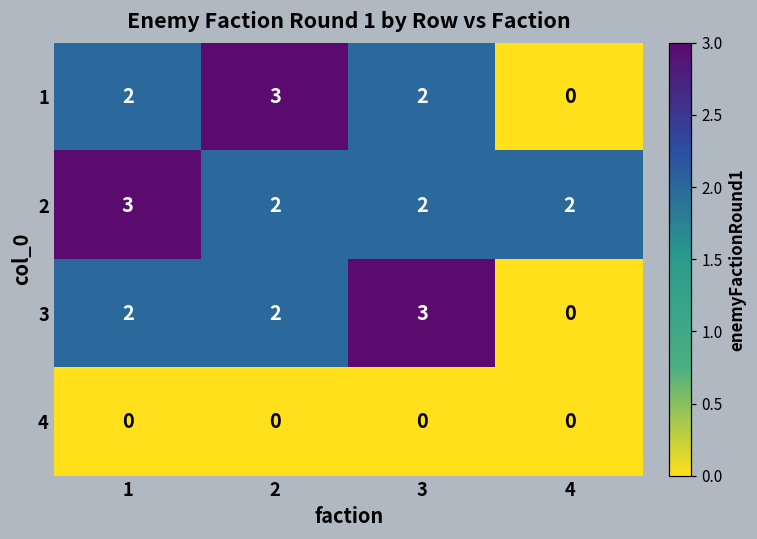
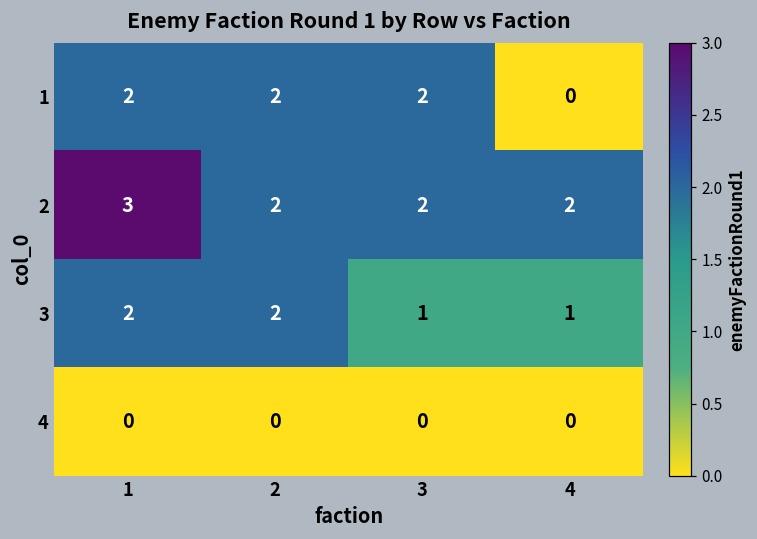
1, 2: 3 -> 2
3, 3: 3 -> 1
3, 4: 0 -> 1
